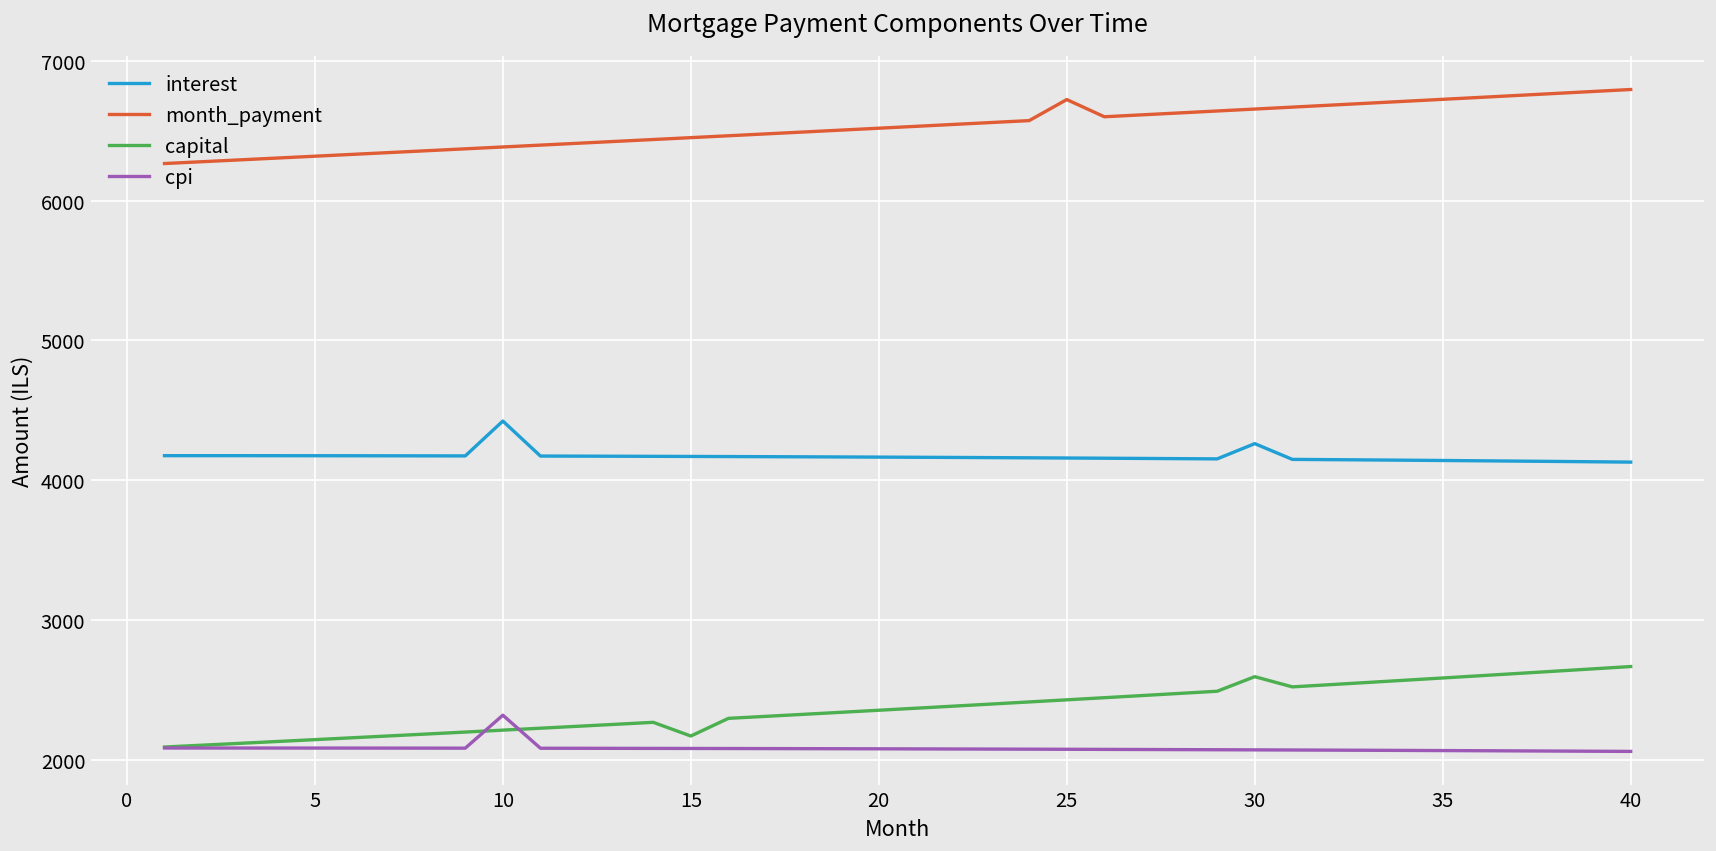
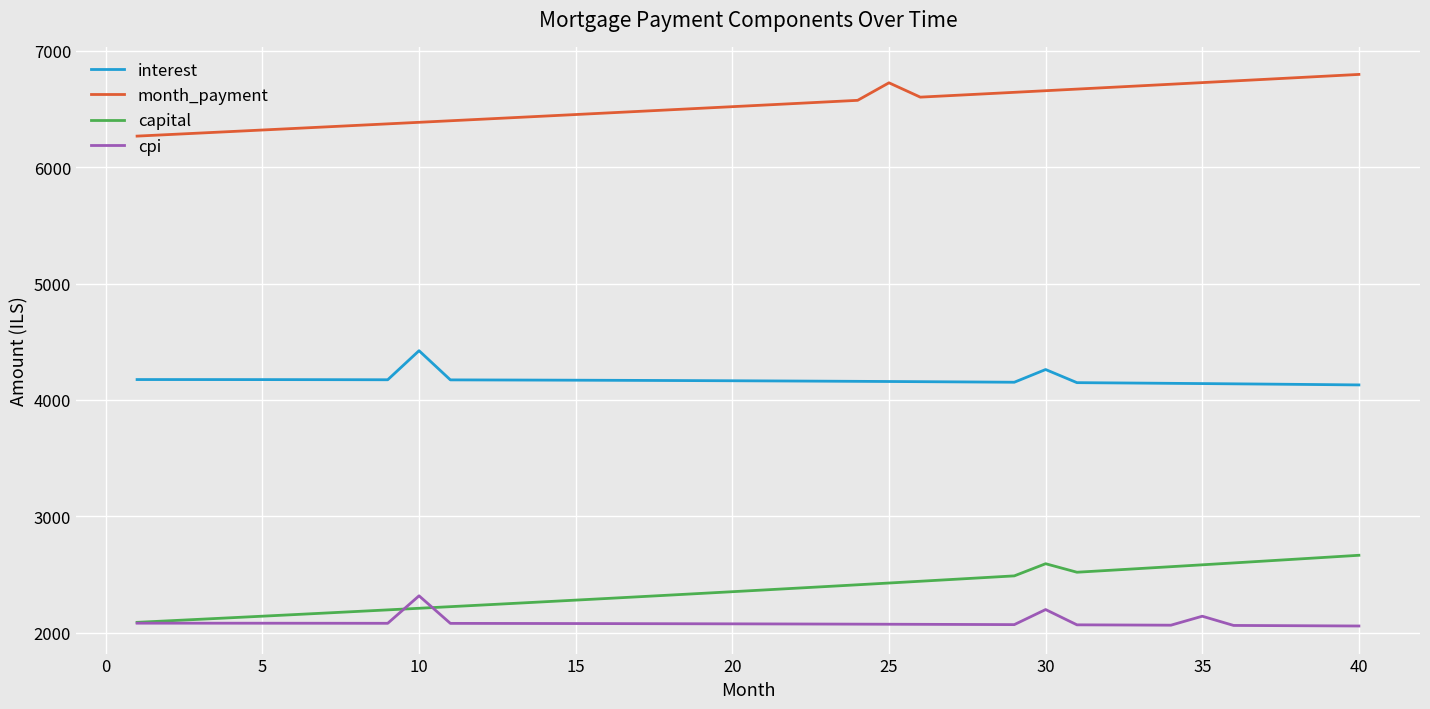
capital, 15: 2170 -> 2280
cpi, 30: 2070 -> 2200
cpi, 35: 2070 -> 2140
